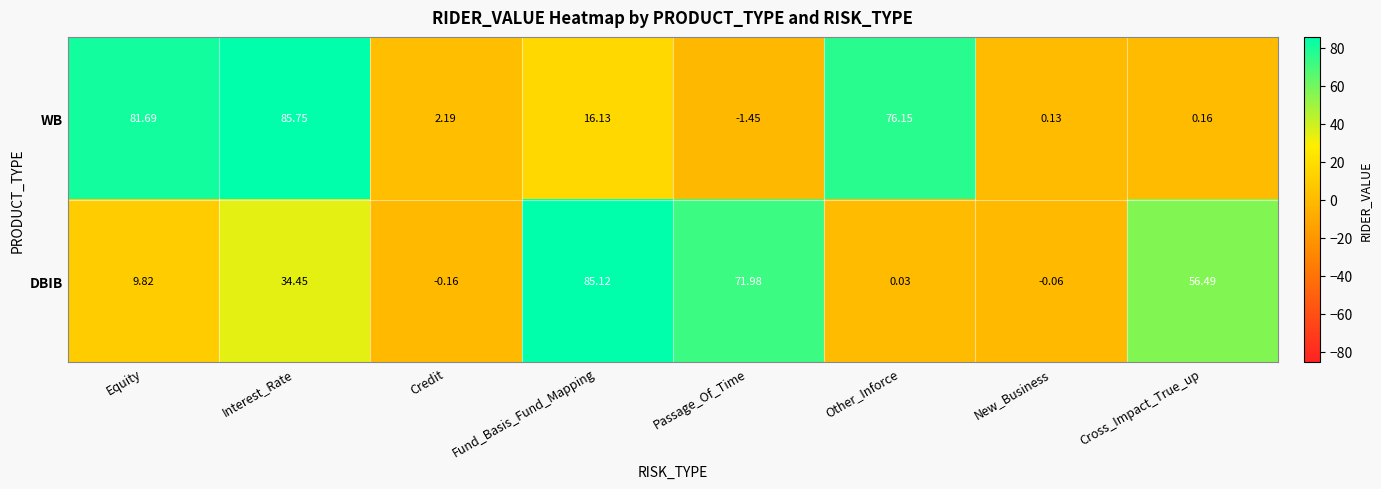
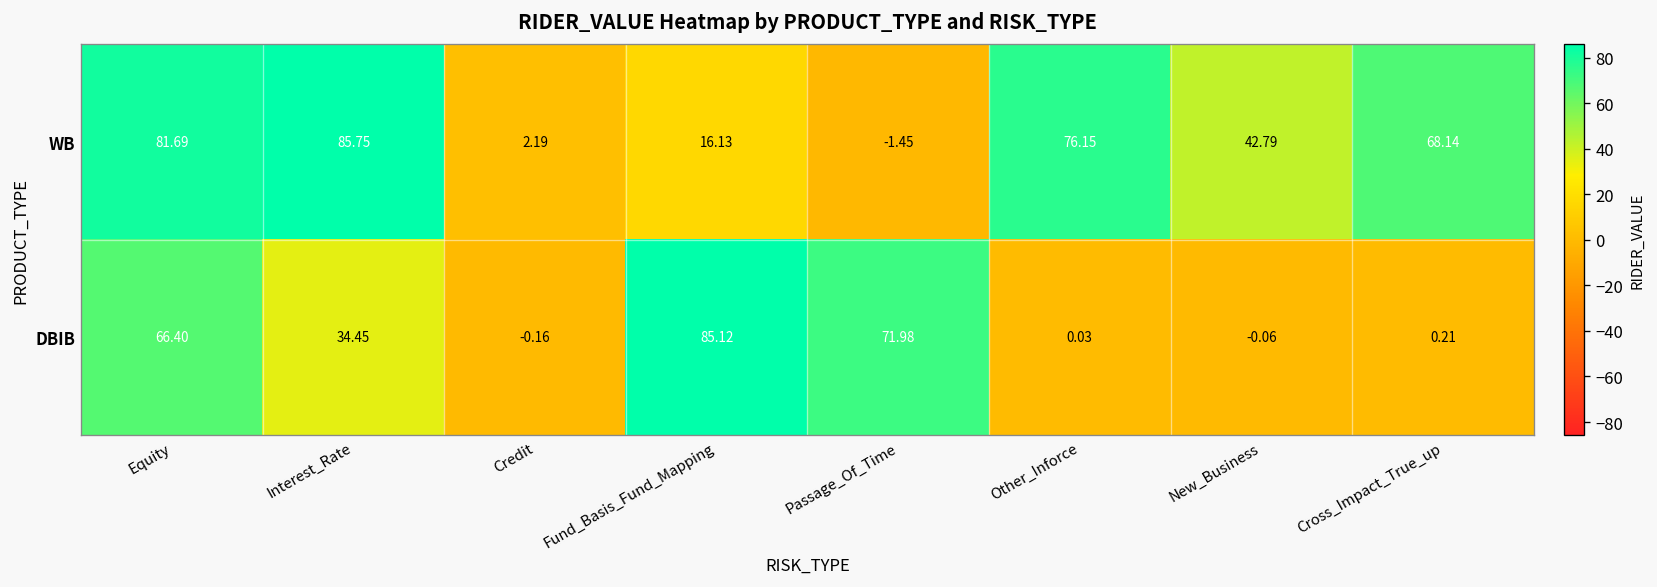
WB, New_Business: 0.13 -> 42.79
WB, Cross_Impact_True_up: 0.16 -> 68.14
DBIB, Equity: 9.82 -> 66.40
DBIB, Cross_Impact_True_up: 56.49 -> 0.21
